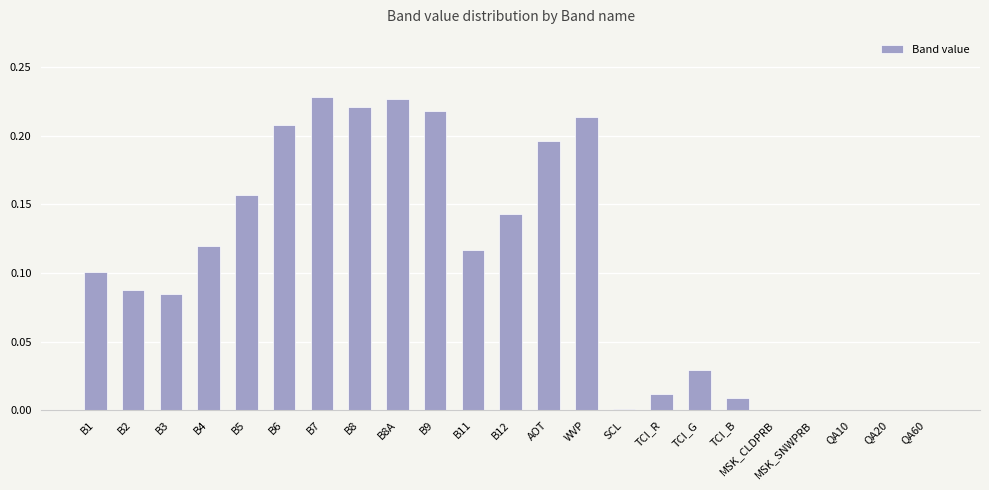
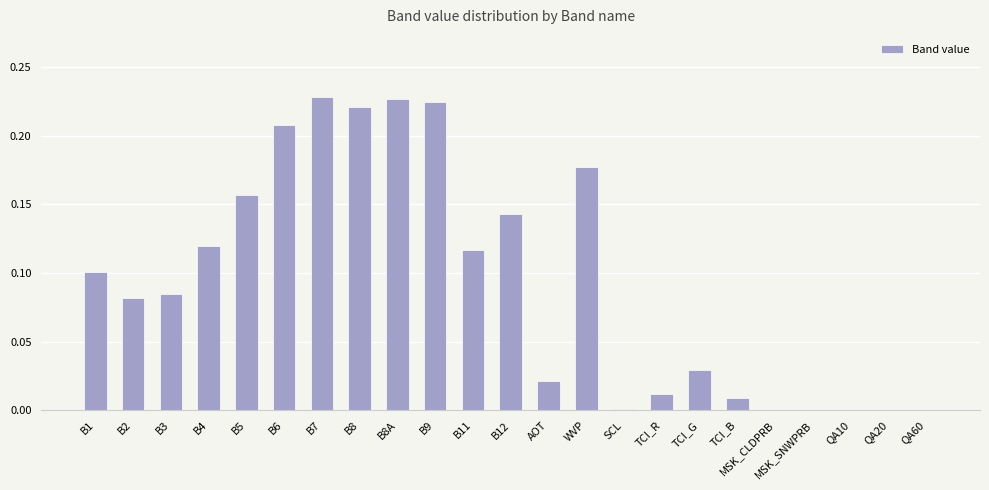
B2: 0.088 -> 0.082
B9: 0.218 -> 0.225
AOT: 0.196 -> 0.021
WVP: 0.214 -> 0.177
